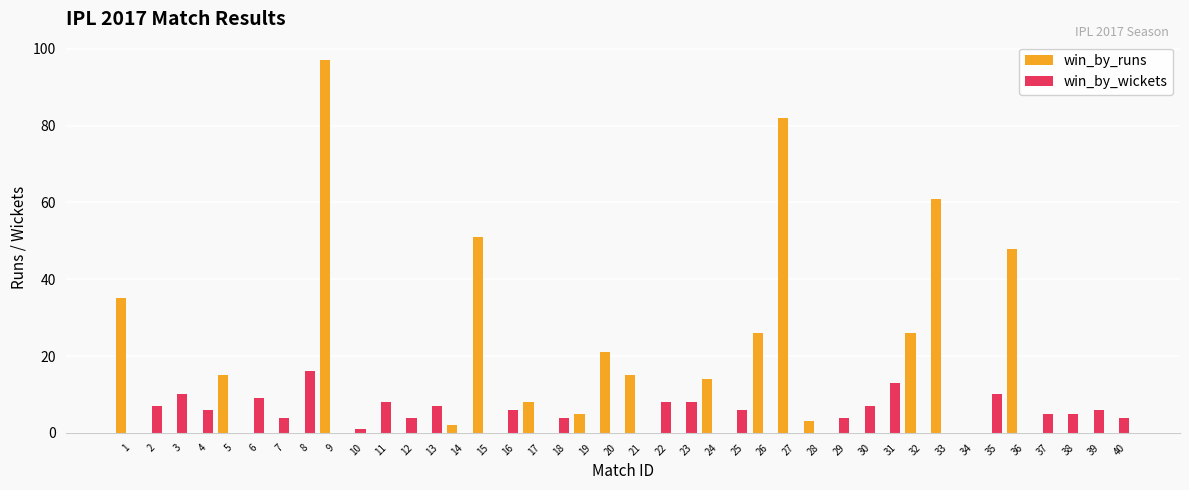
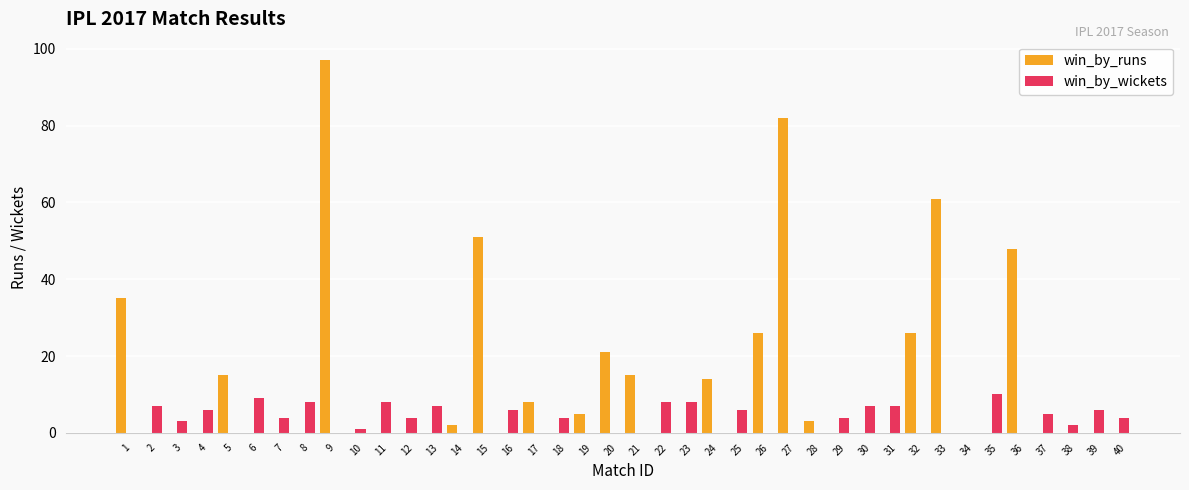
win_by_wickets, 3: 10 -> 3
win_by_wickets, 8: 16 -> 8
win_by_wickets, 31: 13 -> 7
win_by_wickets, 38: 5 -> 2
